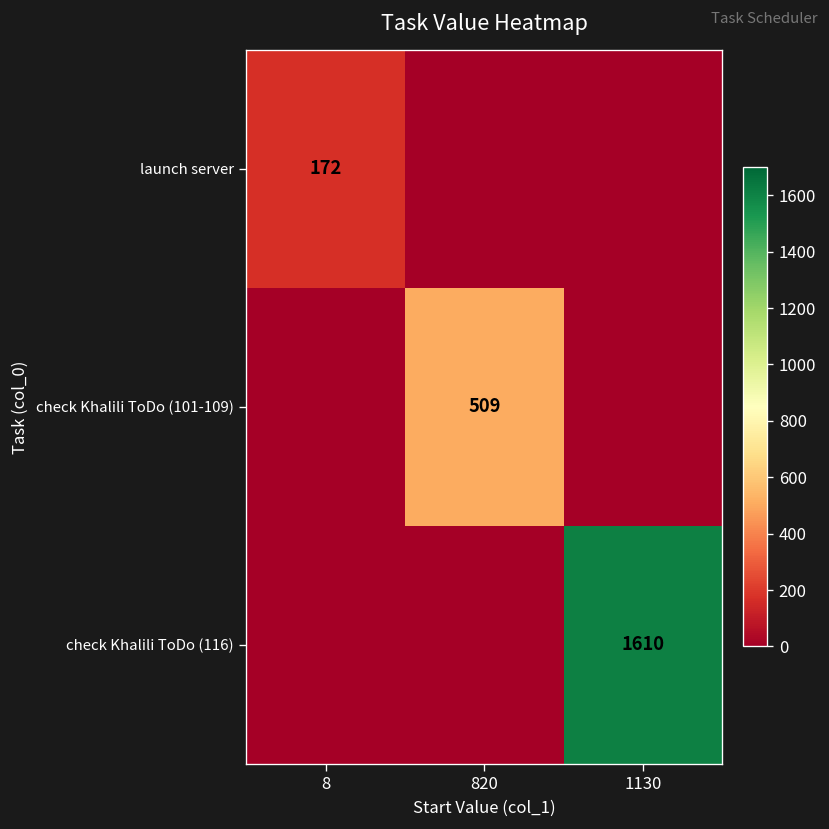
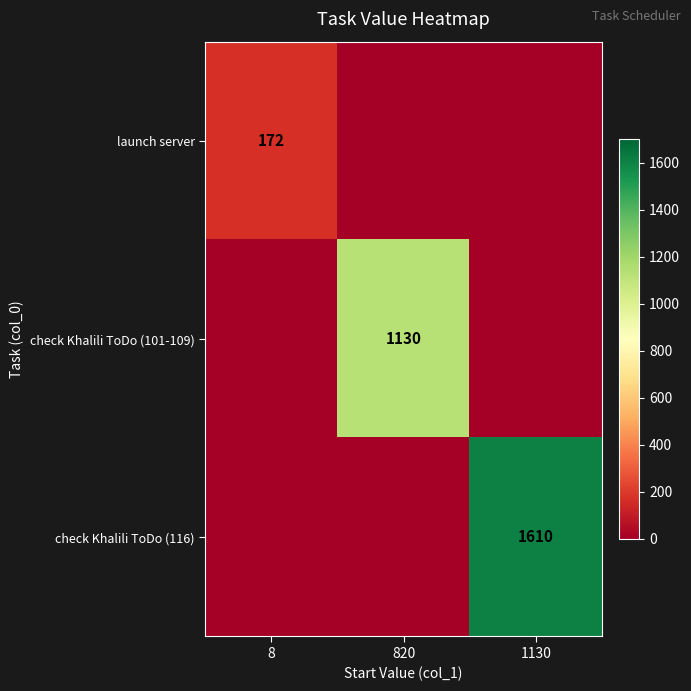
check Khalili ToDo (101-109), 820: 509 -> 1130
